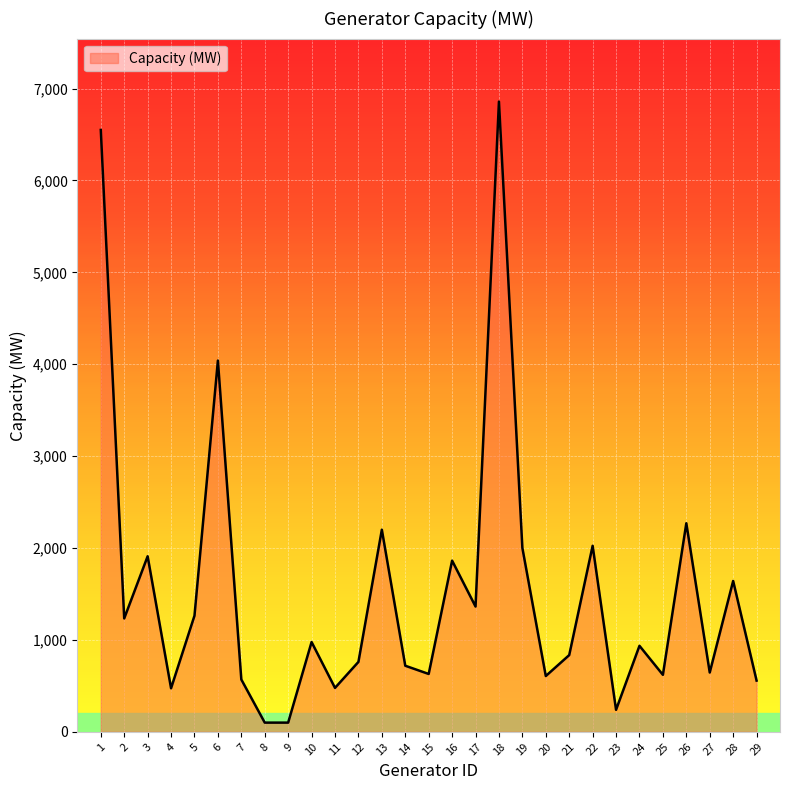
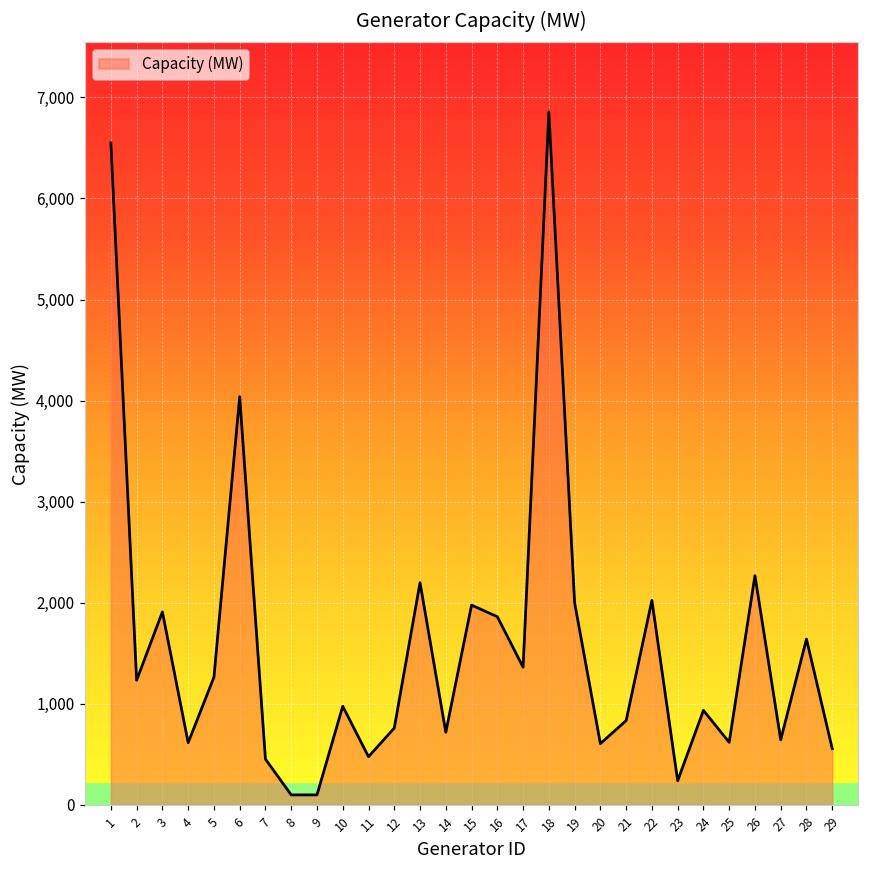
4: 500 -> 600
7: 600 -> 500
15: 600 -> 2,000
